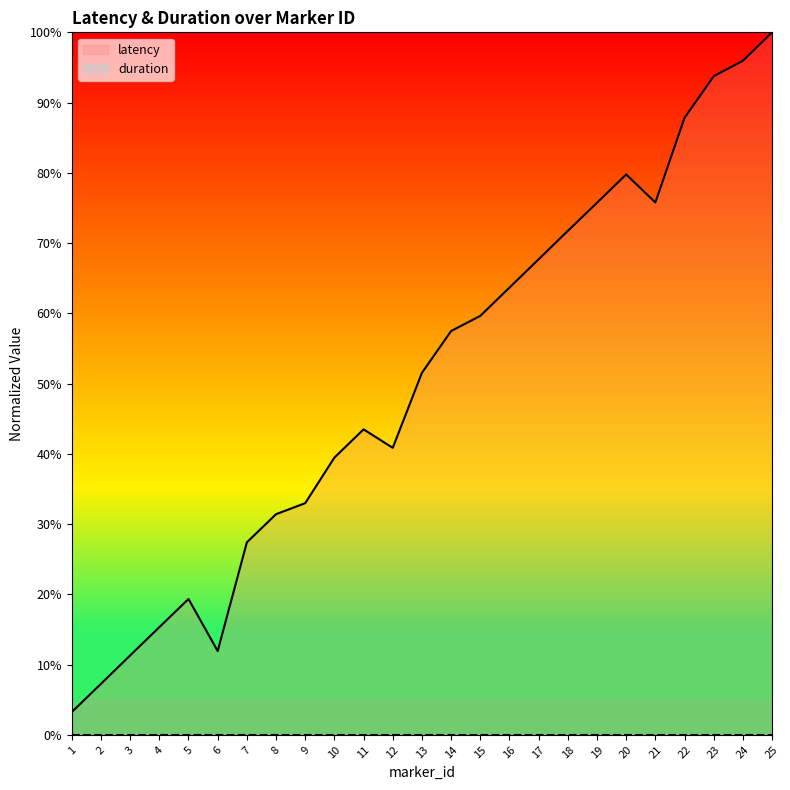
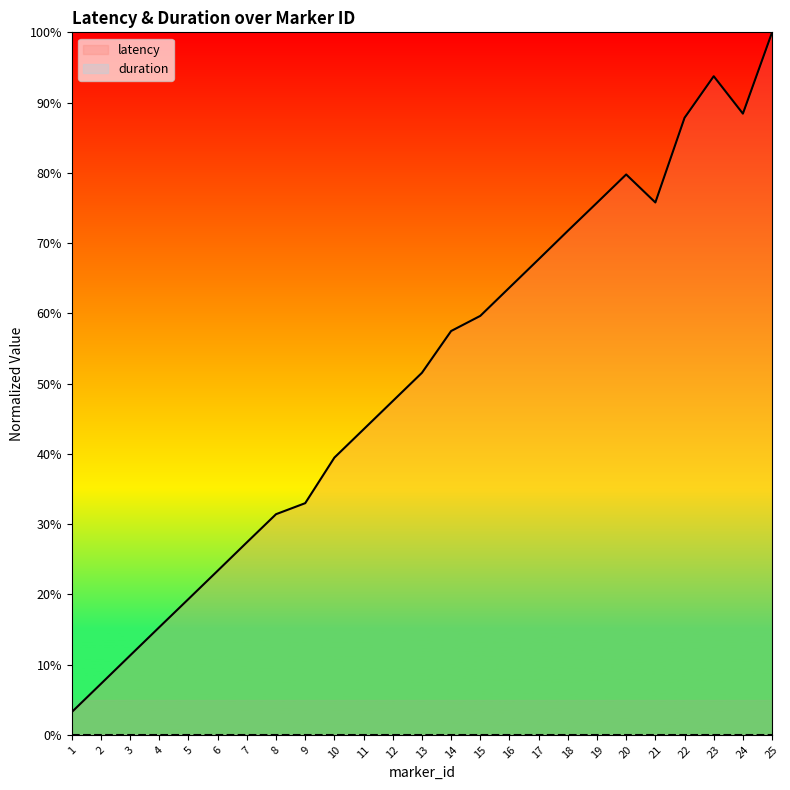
latency, 6: 12% -> 23%
latency, 12: 41% -> 48%
latency, 24: 96% -> 88%
